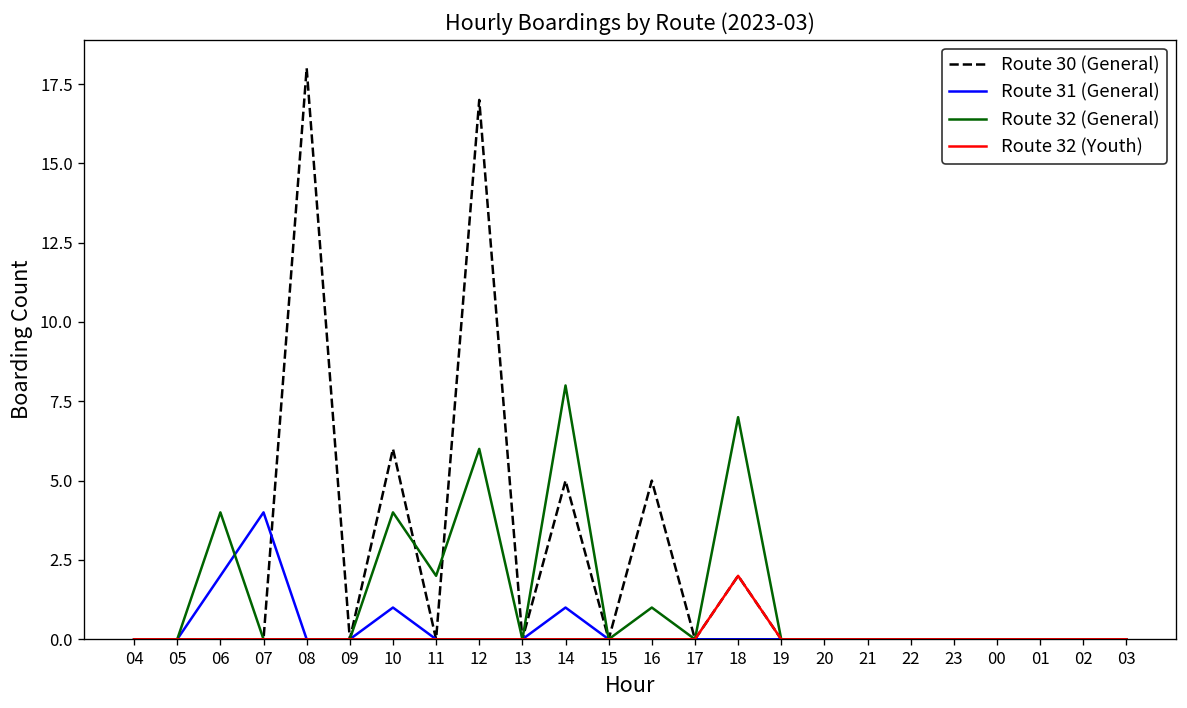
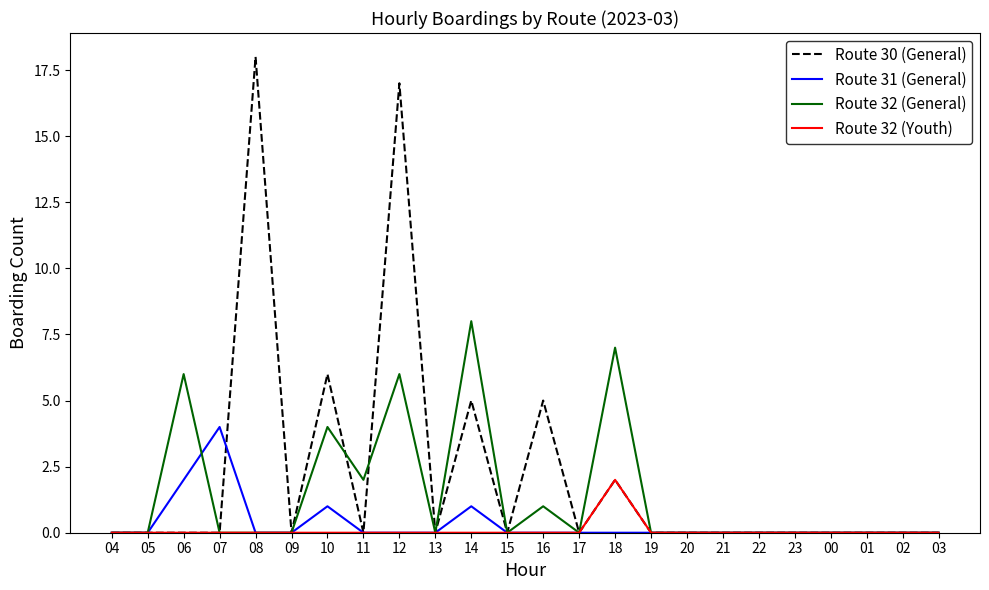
Route 32 (General), 06: 4 -> 6
